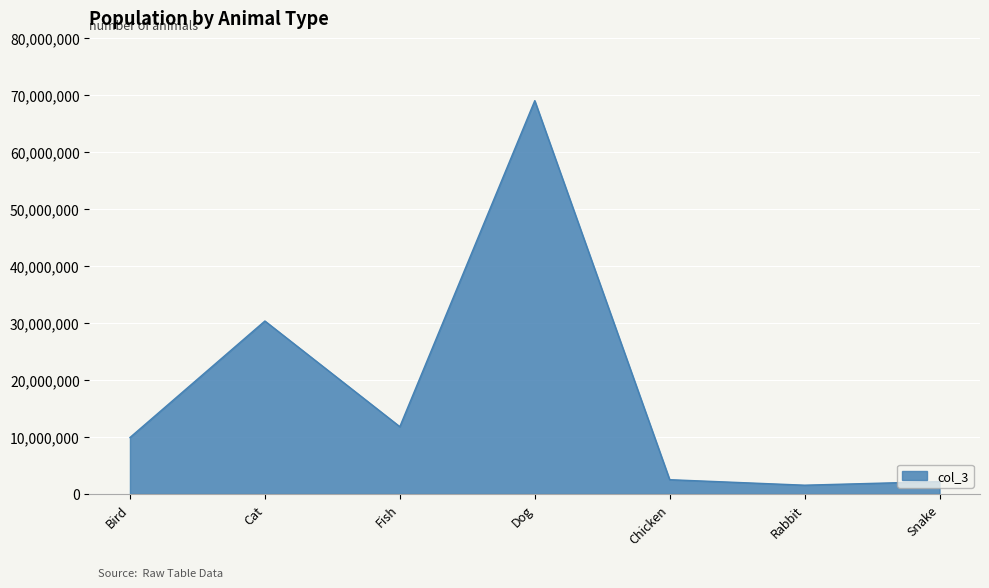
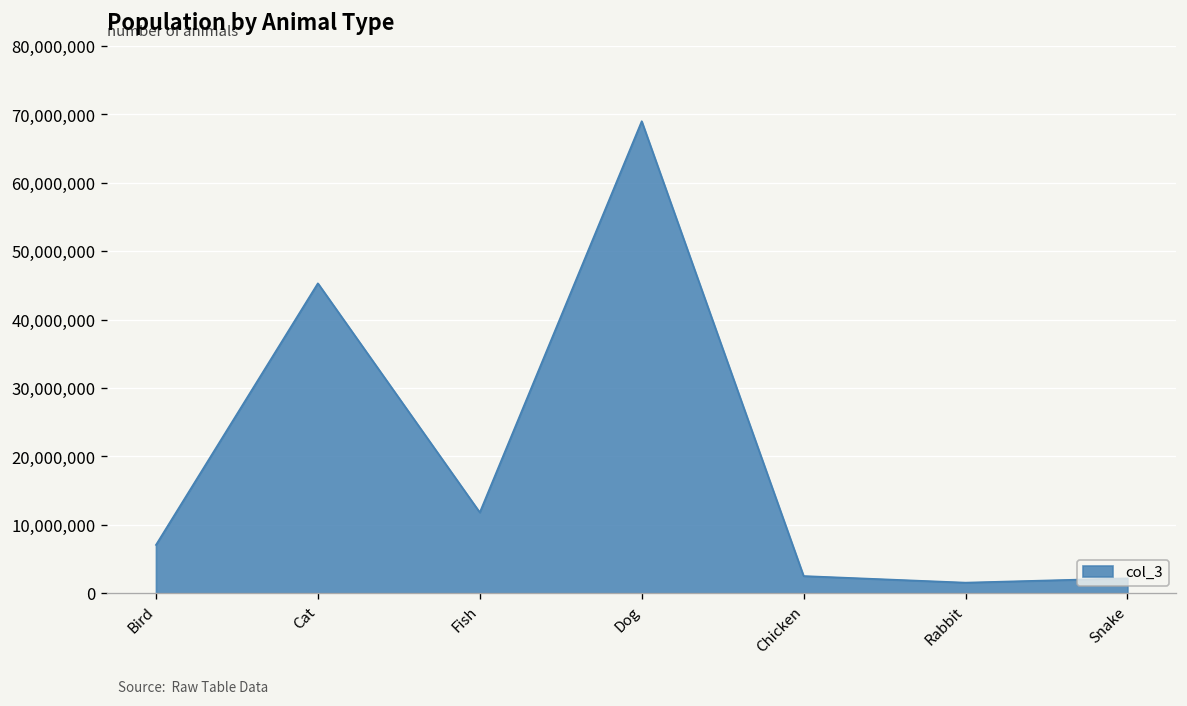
Bird: 10,000,000 -> 7,000,000
Cat: 30,000,000 -> 45,000,000
